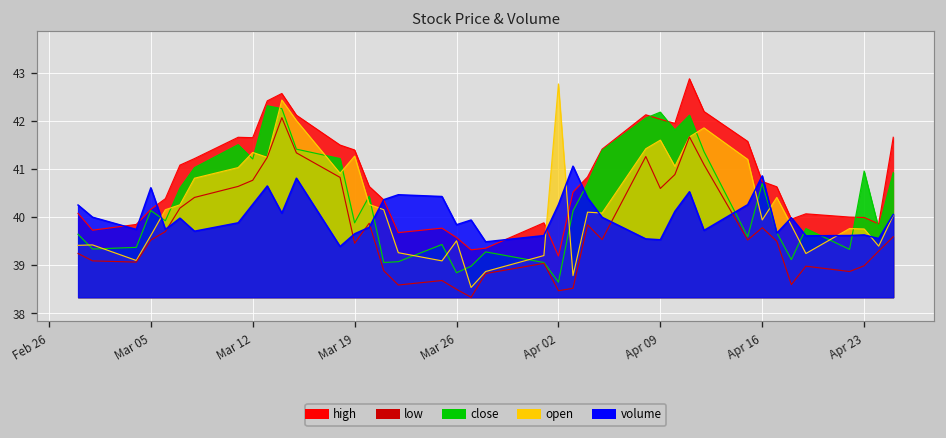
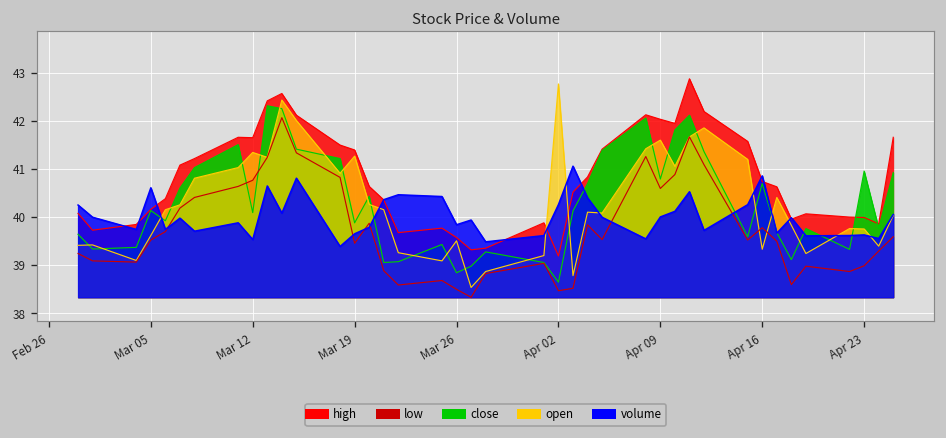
close, Mar 12: 41.2 -> 40.1
volume, Mar 12: 40.3 -> 39.5
close, Apr 09: 42.2 -> 40.8
volume, Apr 09: 39.5 -> 40.0
open, Apr 16: 39.9 -> 39.3
